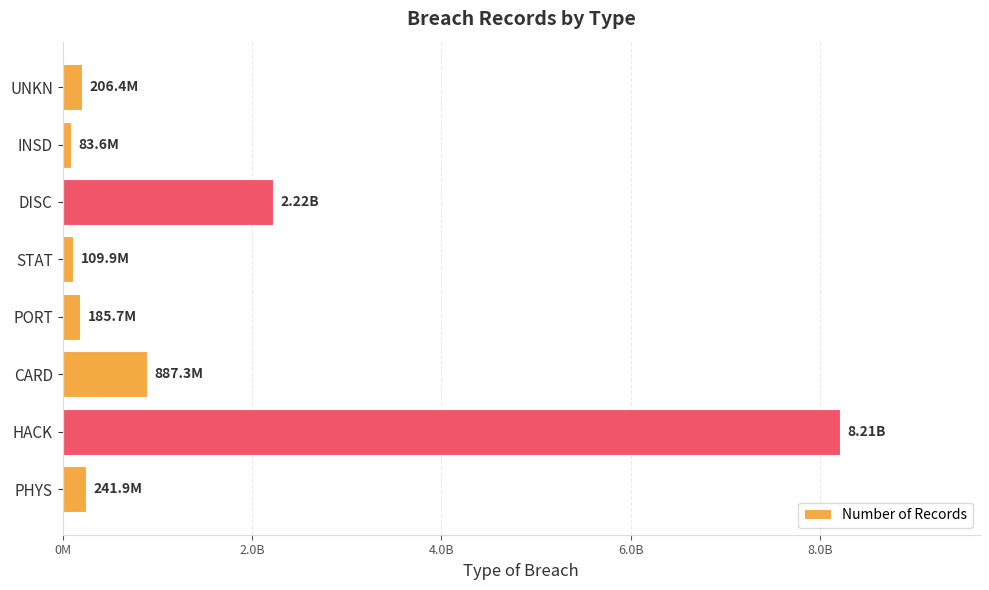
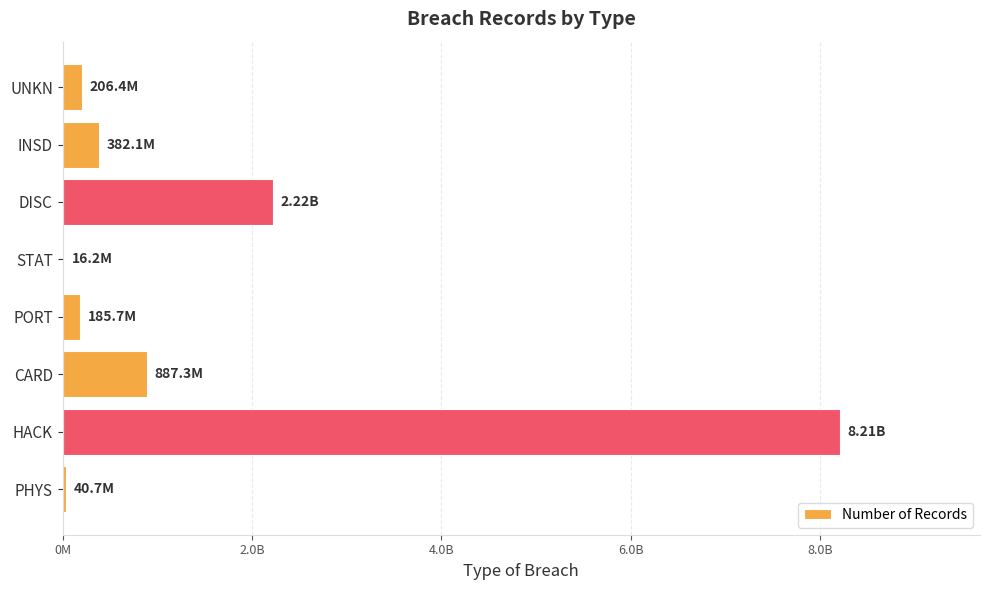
INSD: 83.6M -> 382.1M
STAT: 109.9M -> 16.2M
PHYS: 241.9M -> 40.7M
